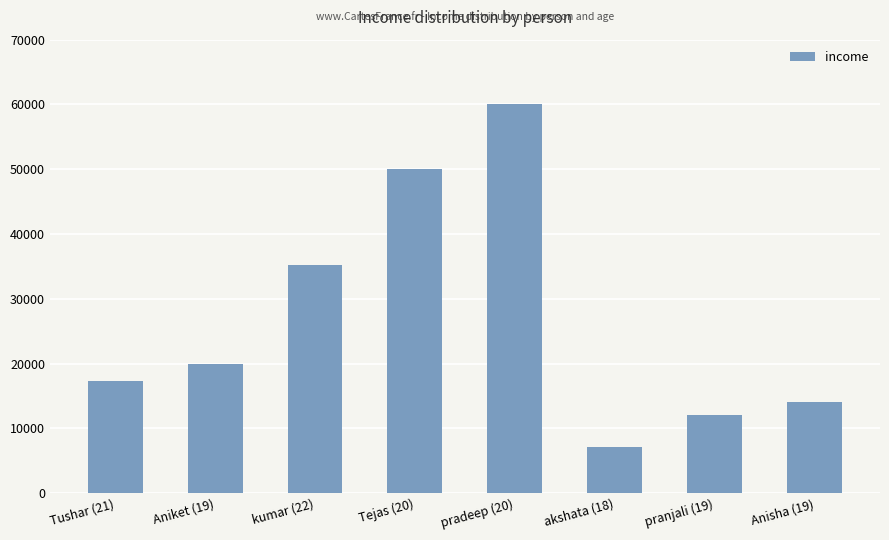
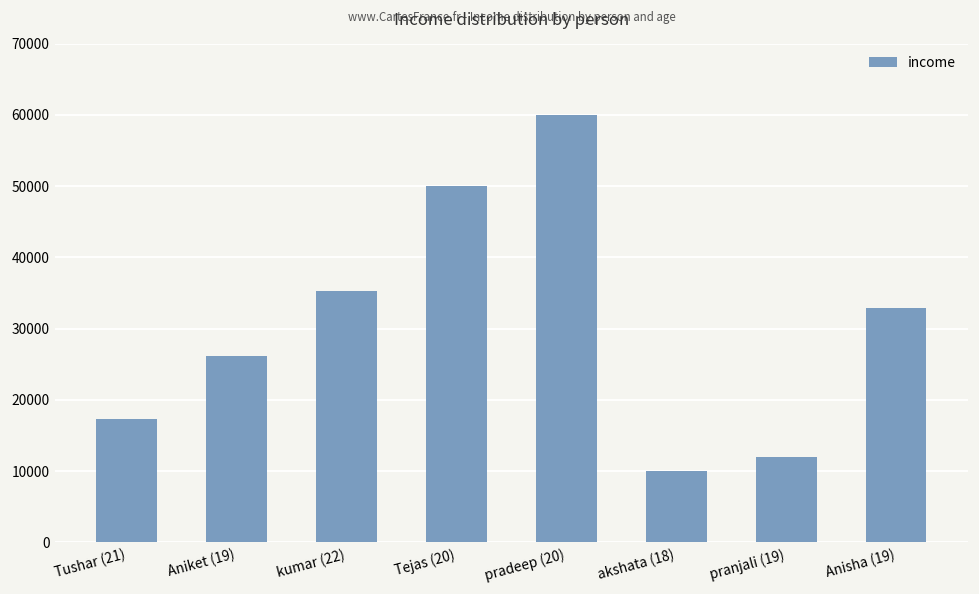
Aniket (19): 20000 -> 26000
akshata (18): 7000 -> 10000
Anisha (19): 14000 -> 33000
